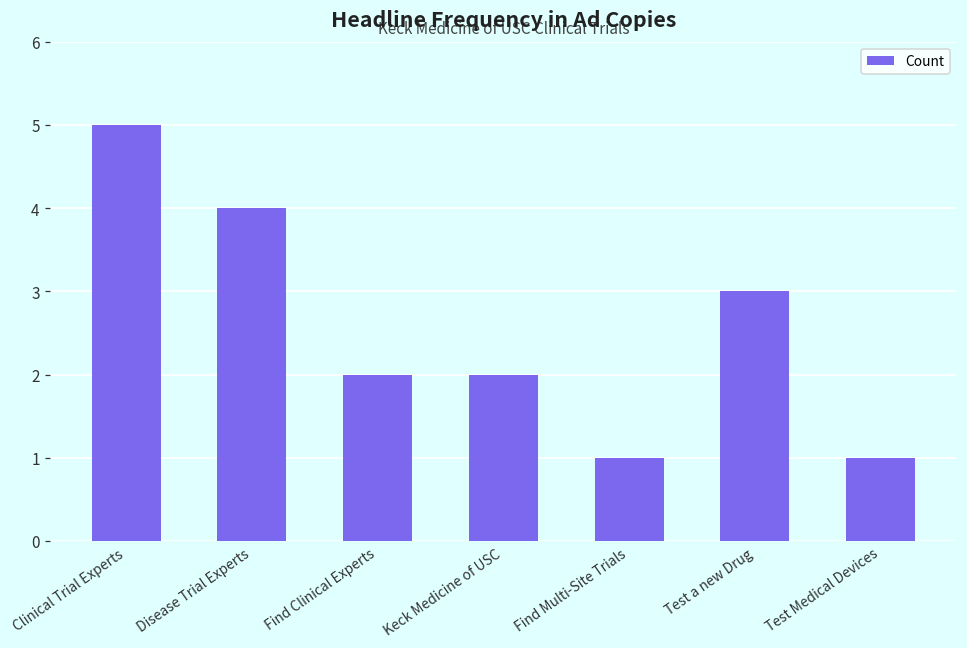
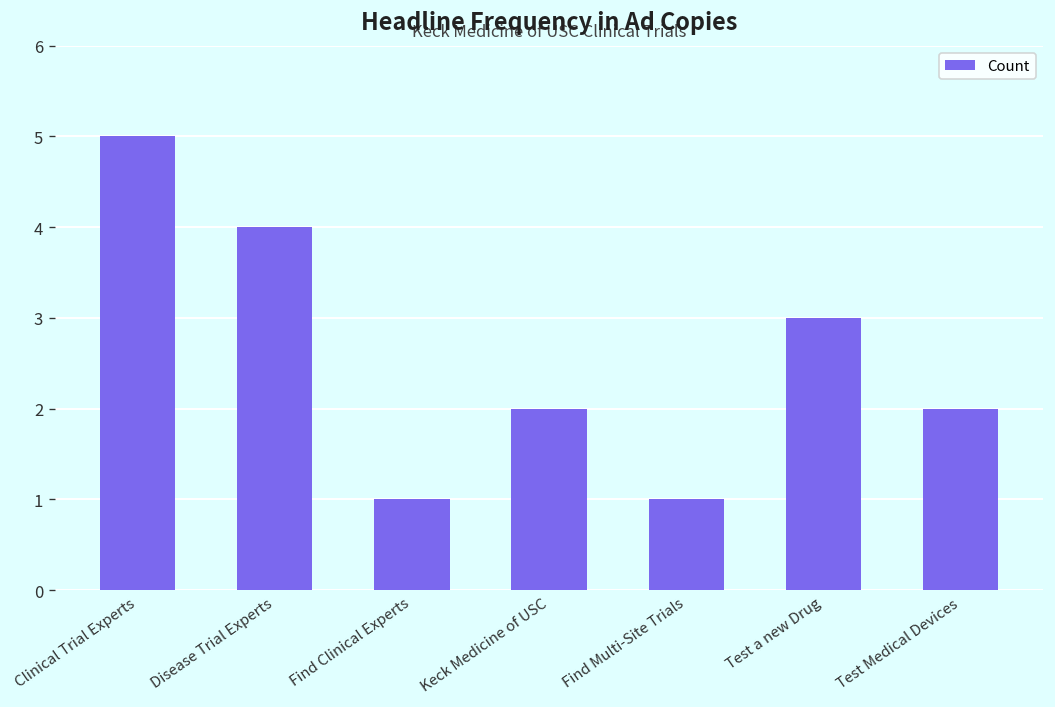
Find Clinical Experts: 2 -> 1
Test Medical Devices: 1 -> 2
